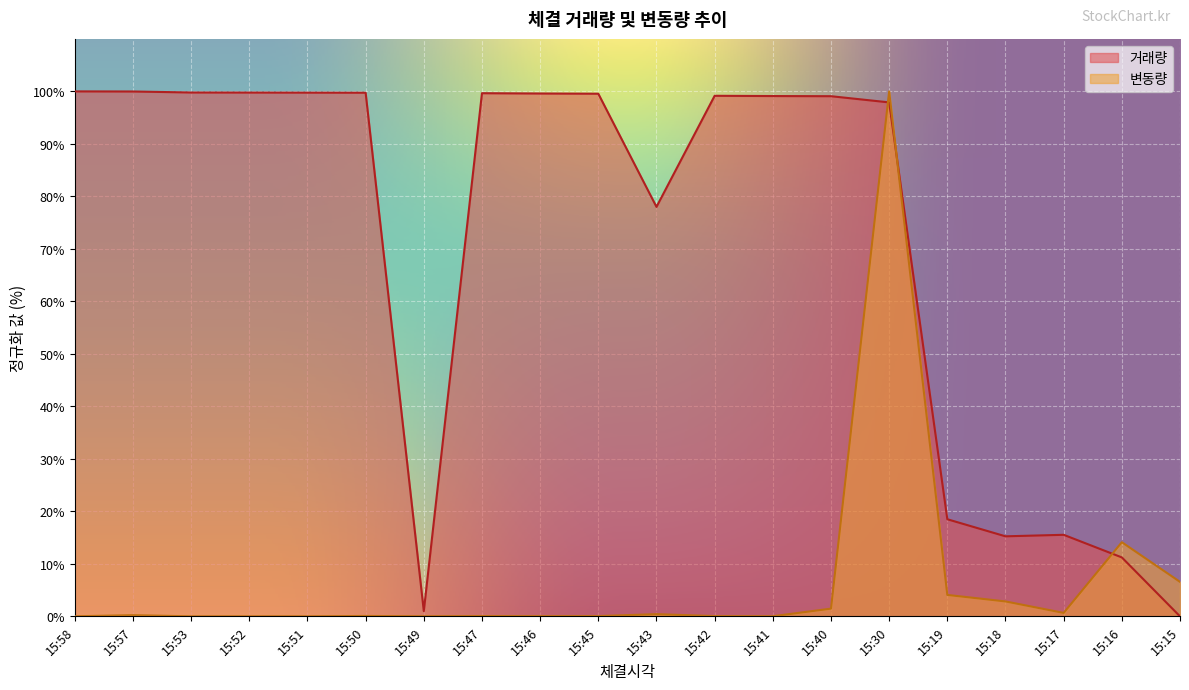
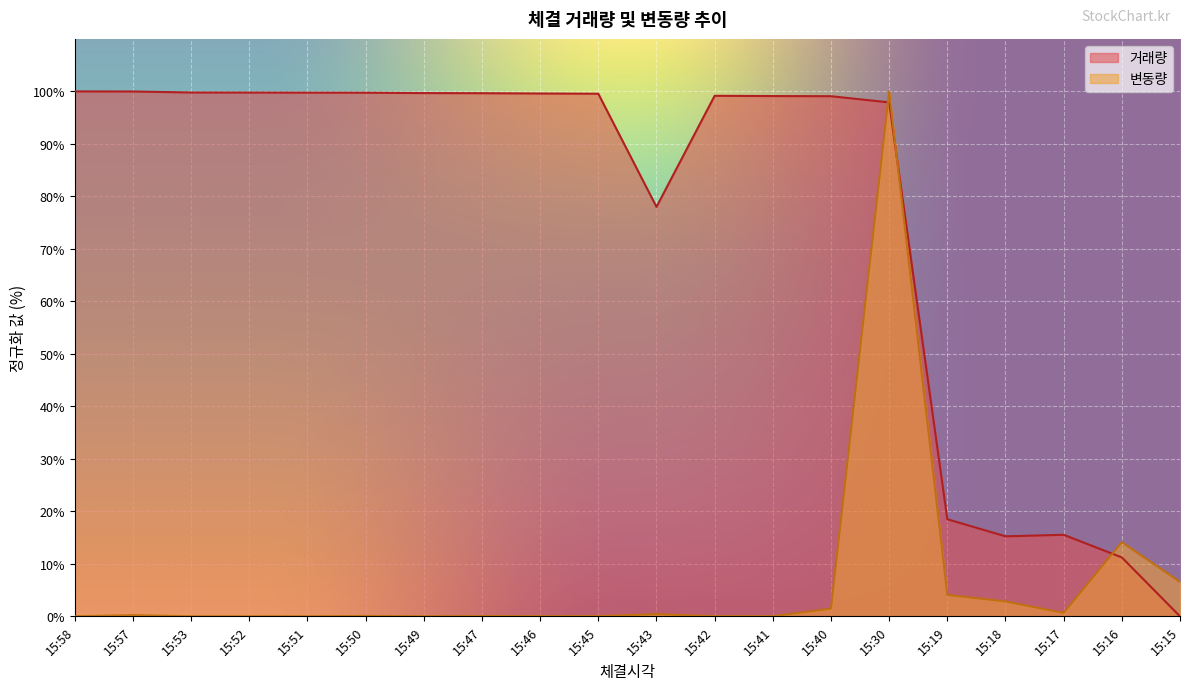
거래량, 15:49: 1% -> 100%
